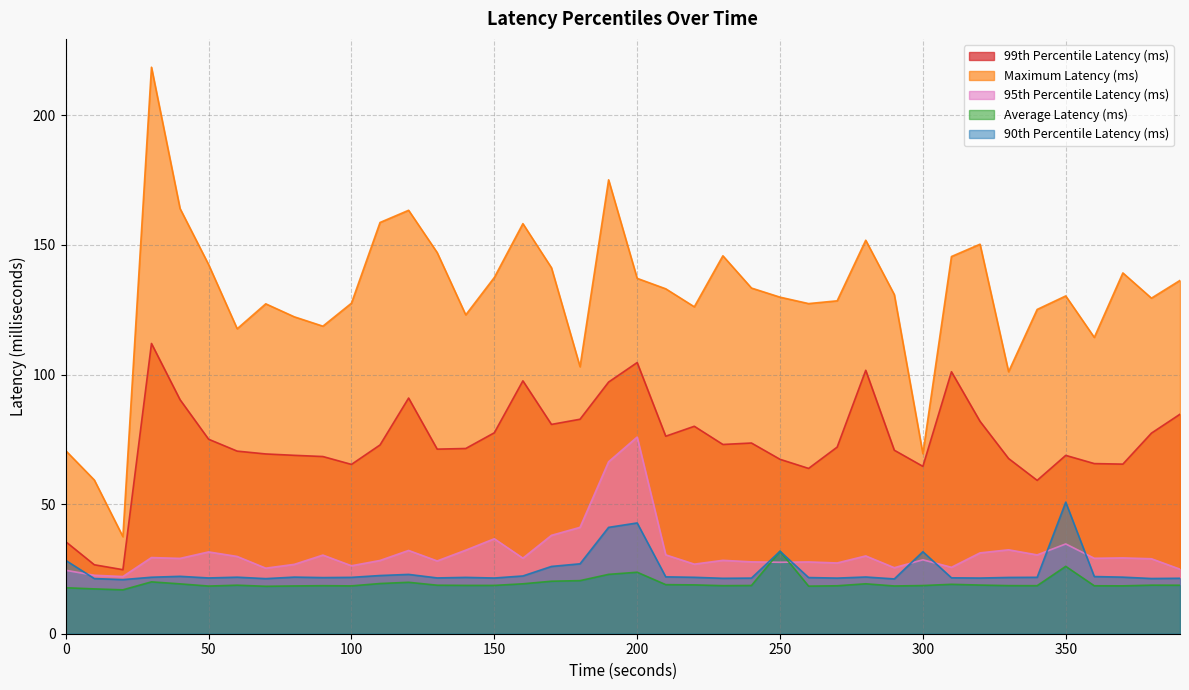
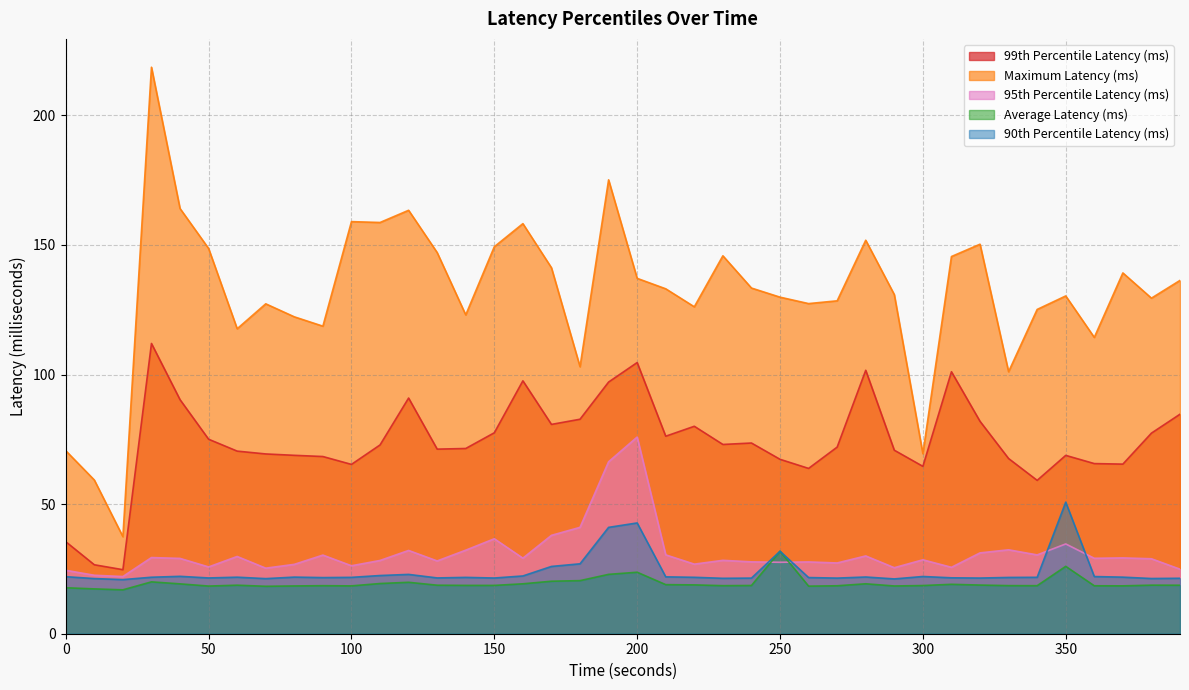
90th Percentile Latency (ms), 0: 28 -> 22
Maximum Latency (ms), 50: 142 -> 149
95th Percentile Latency (ms), 50: 32 -> 26
Maximum Latency (ms), 100: 128 -> 159
Maximum Latency (ms), 150: 137 -> 149
90th Percentile Latency (ms), 300: 32 -> 22
